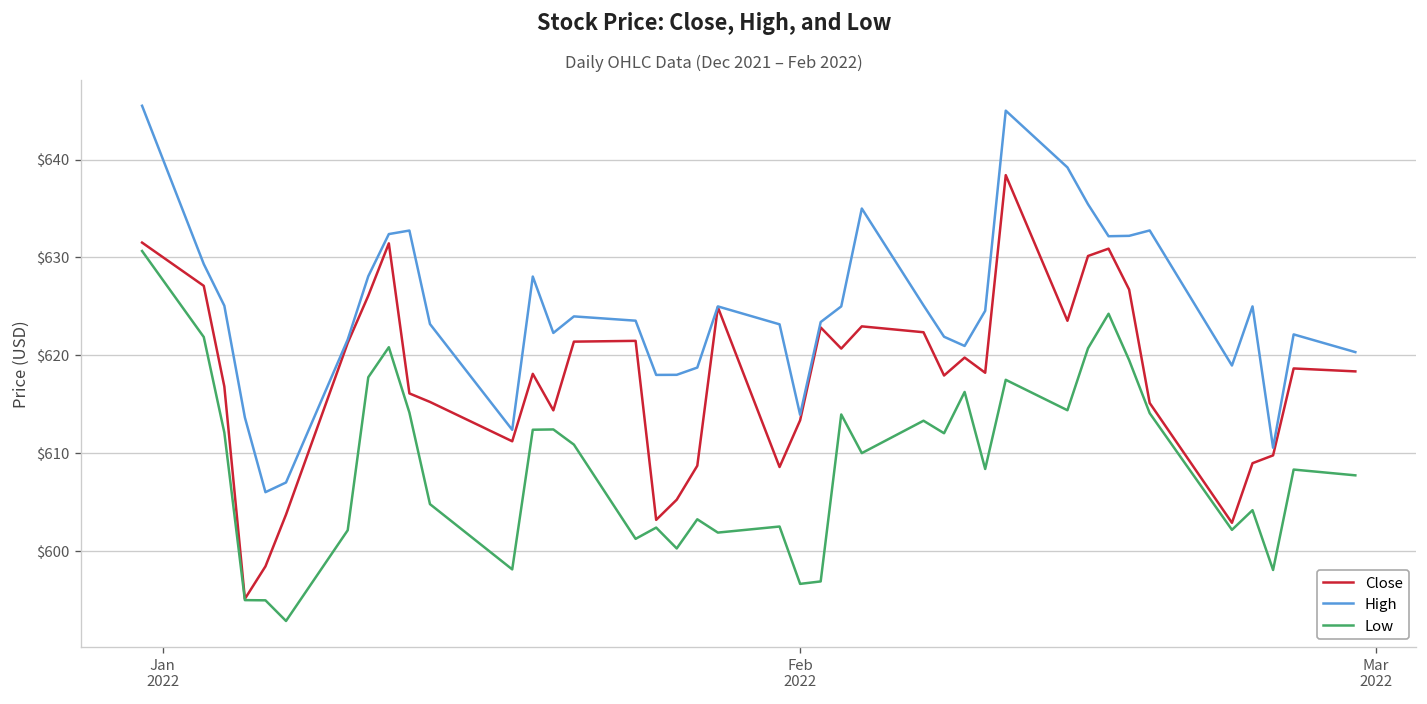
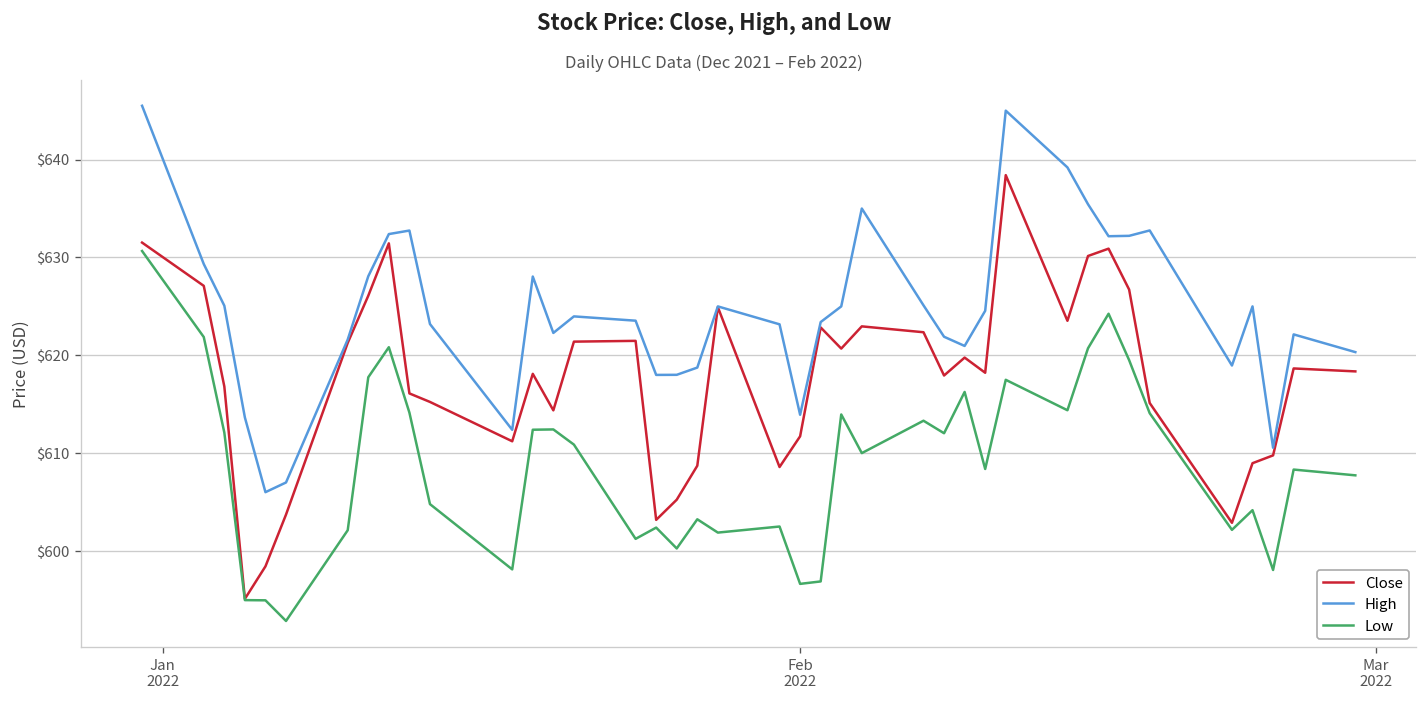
Close, Feb 2022: $613 -> $612
